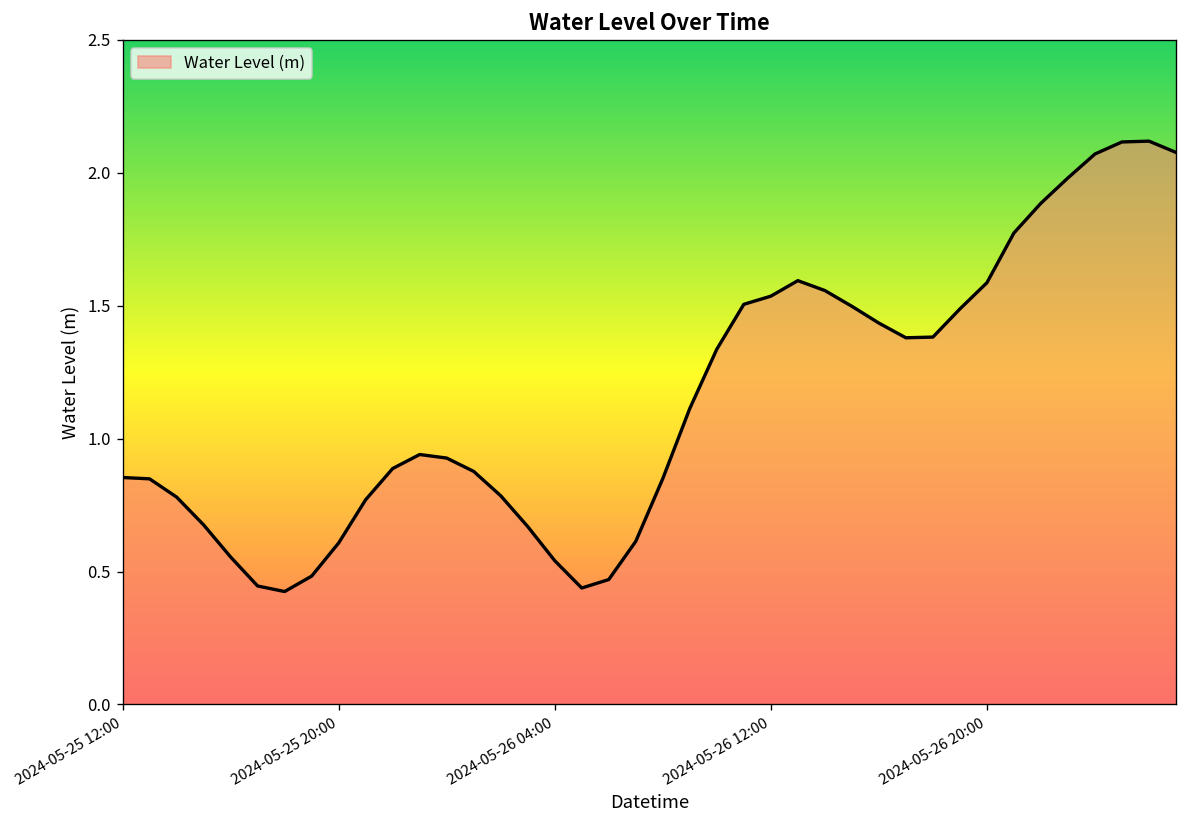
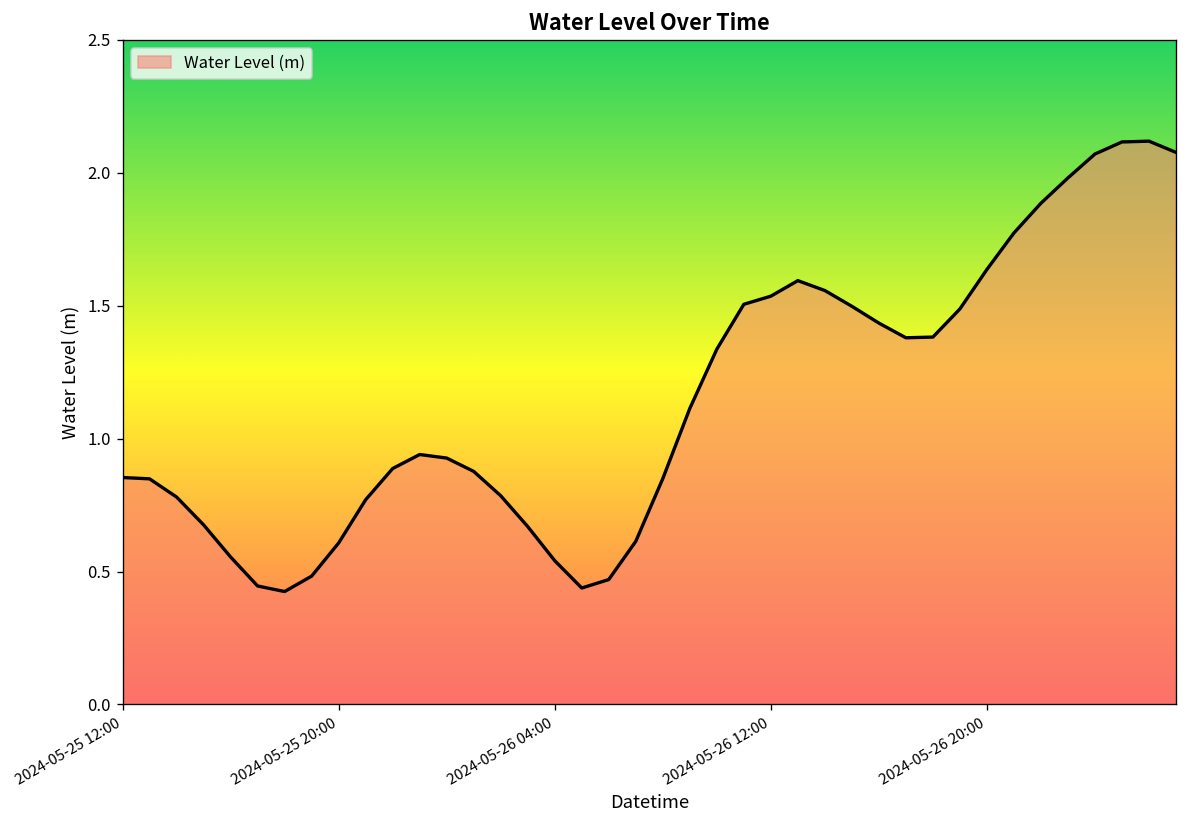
2024-05-26 20:00: 1.59 -> 1.64
